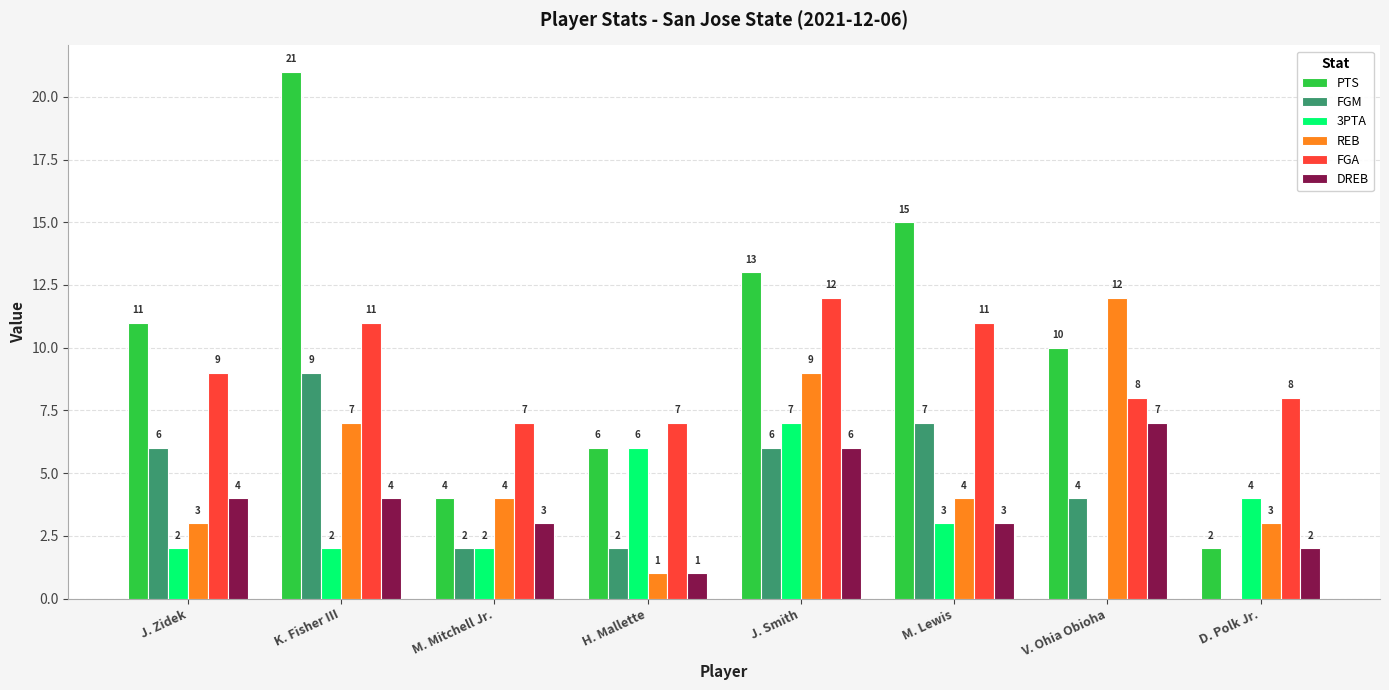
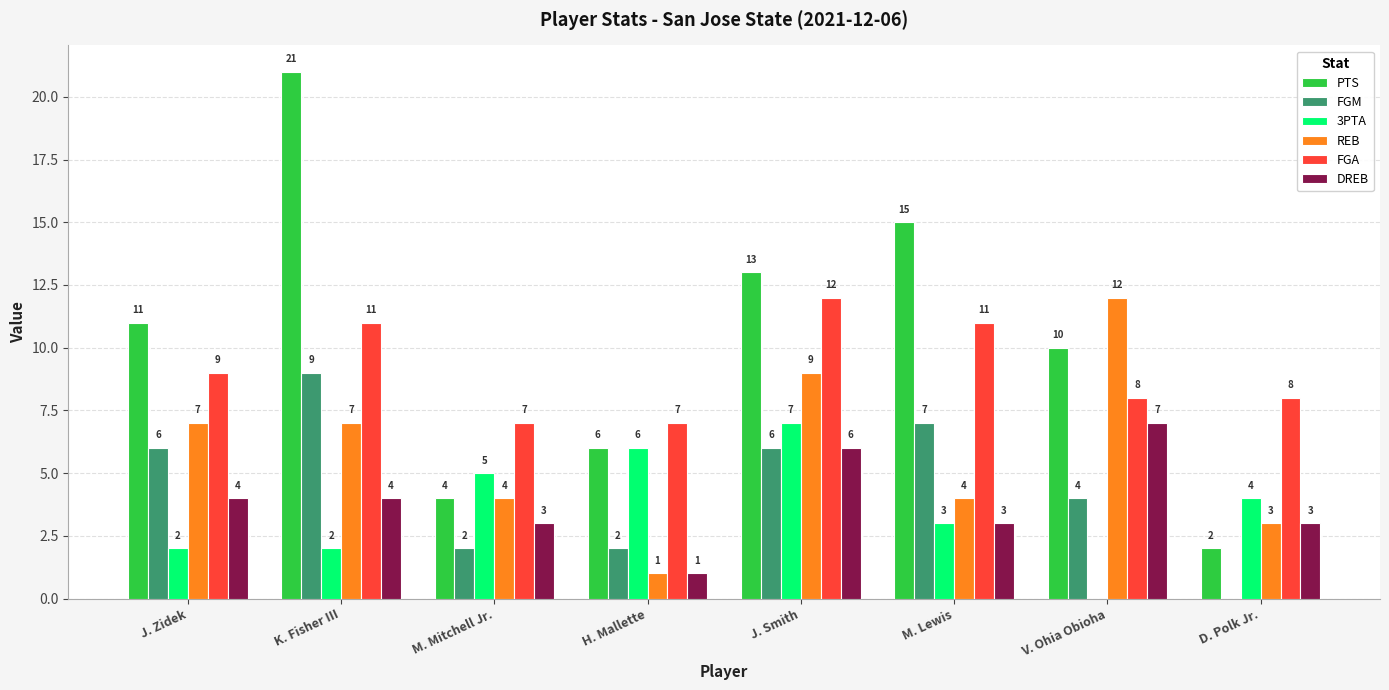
REB, J. Zidek: 3 -> 7
3PTA, M. Mitchell Jr.: 2 -> 5
DREB, D. Polk Jr.: 2 -> 3
